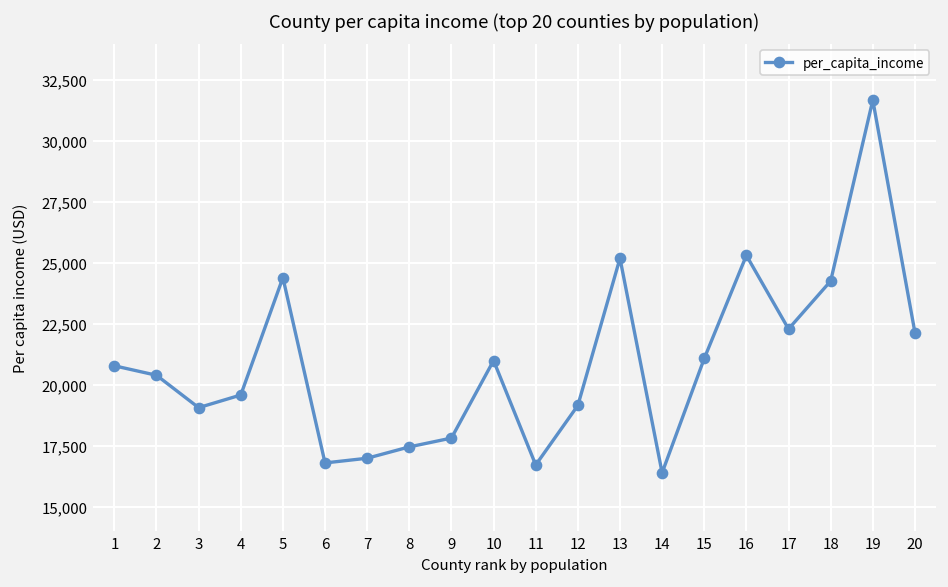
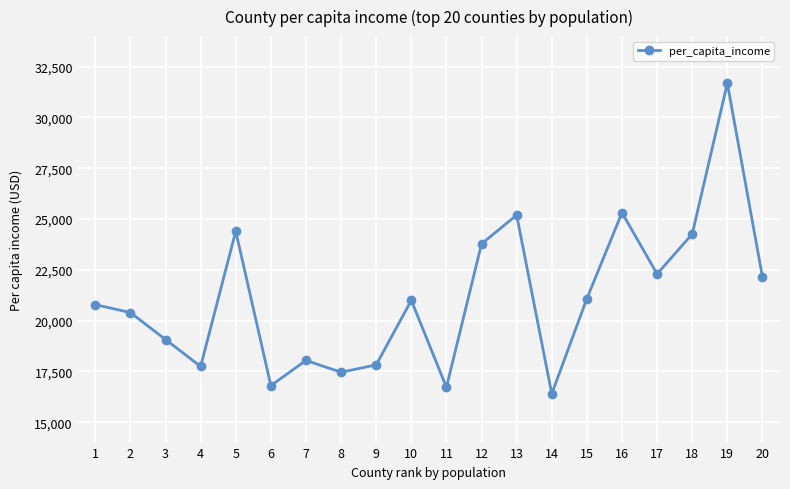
4: 19,600 -> 17,700
7: 17,000 -> 18,000
12: 19,200 -> 23,800
